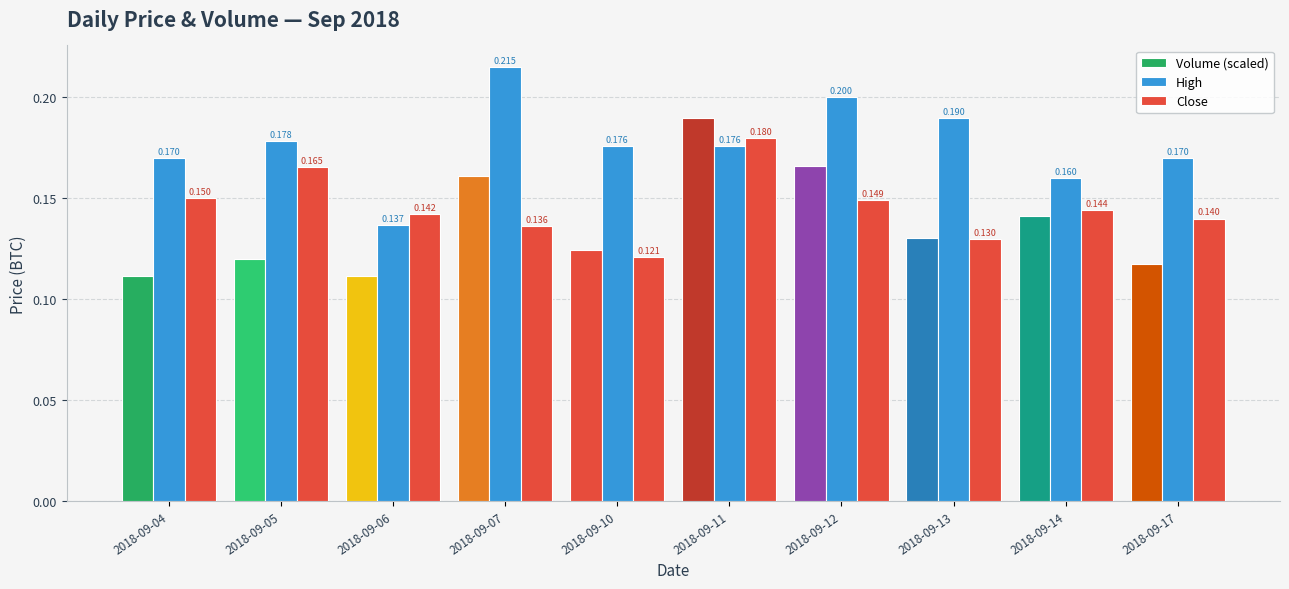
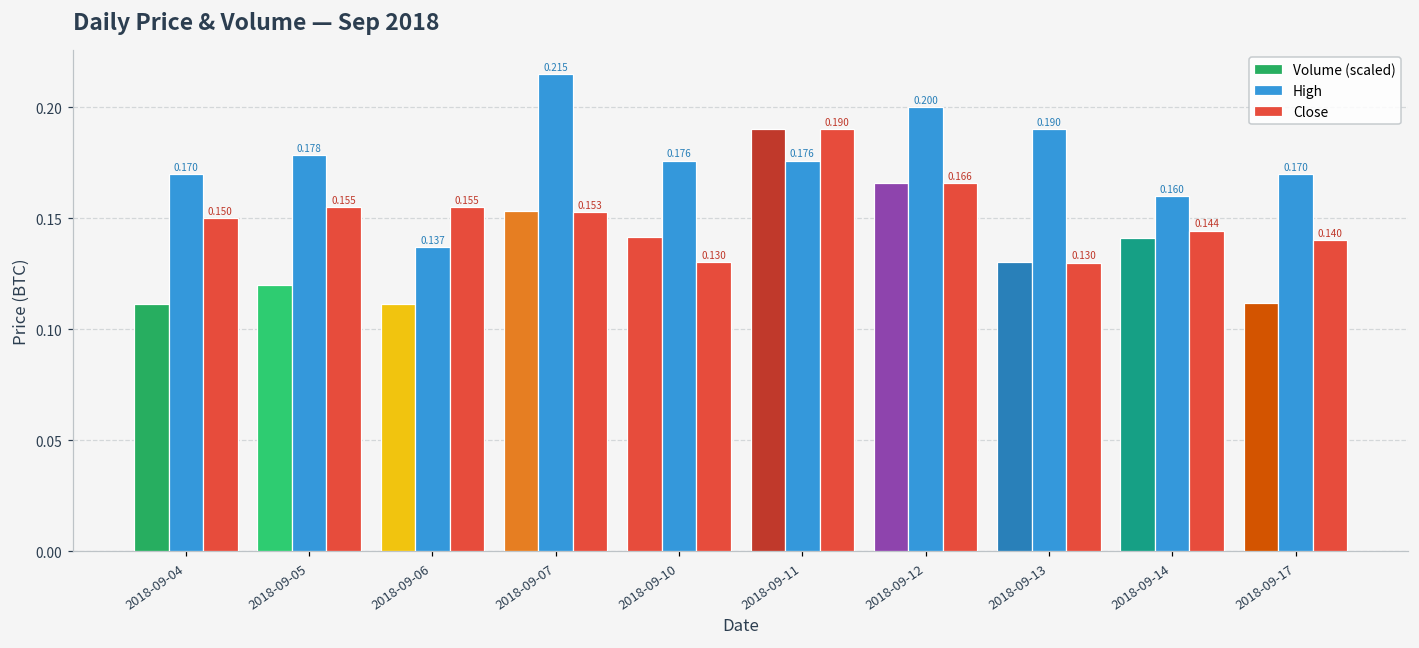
Close, 2018-09-05: 0.165 -> 0.155
Close, 2018-09-06: 0.142 -> 0.155
Volume (scaled), 2018-09-07: 0.161 -> 0.153
Close, 2018-09-07: 0.136 -> 0.153
Volume (scaled), 2018-09-10: 0.124 -> 0.141
Close, 2018-09-10: 0.121 -> 0.130
Close, 2018-09-11: 0.180 -> 0.190
Close, 2018-09-12: 0.149 -> 0.166
Volume (scaled), 2018-09-17: 0.117 -> 0.112
